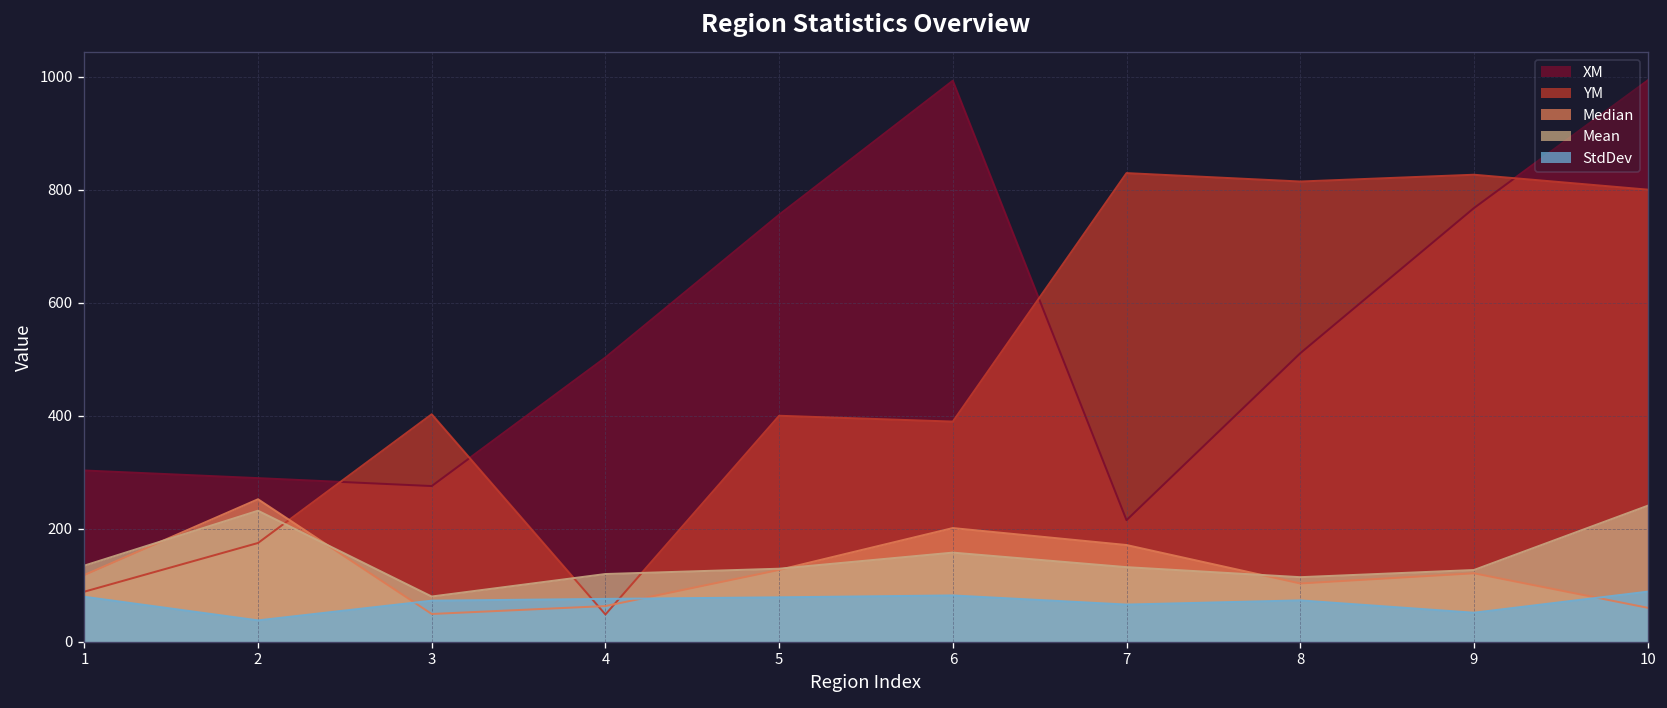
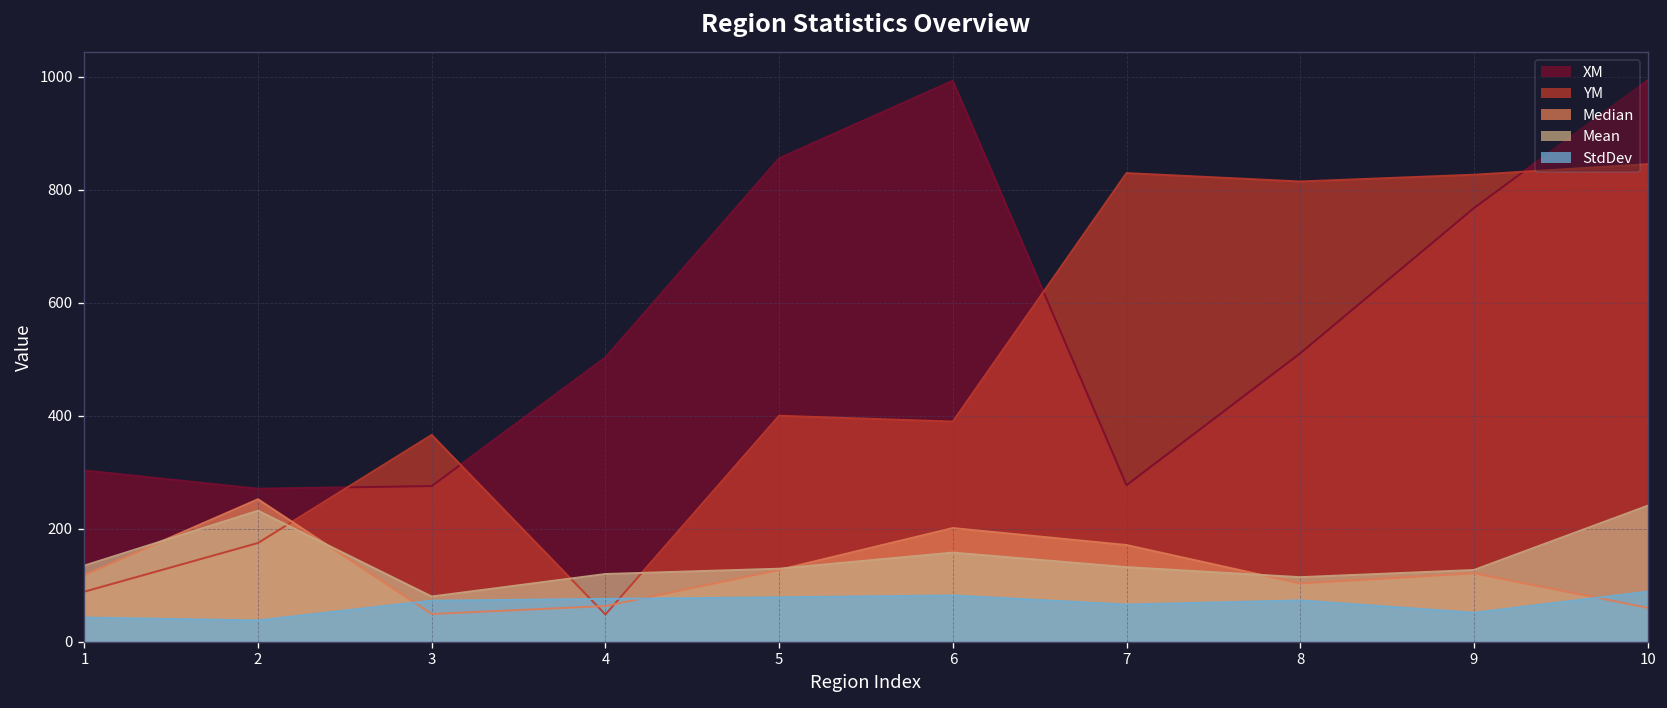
StdDev, 1: 80 -> 40
XM, 2: 290 -> 270
YM, 3: 400 -> 370
XM, 5: 760 -> 860
XM, 7: 220 -> 280
YM, 10: 800 -> 840
